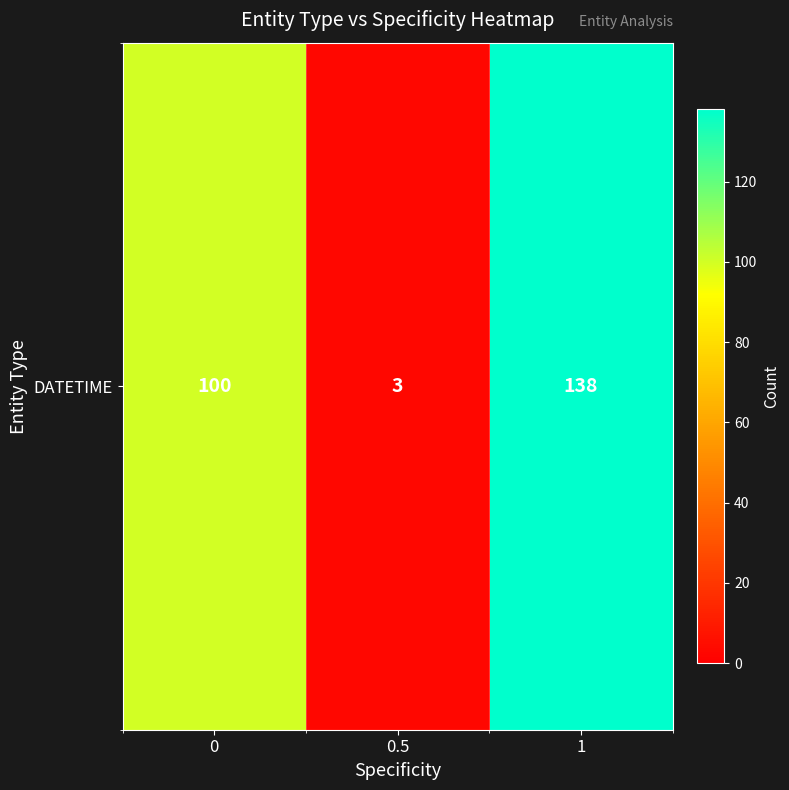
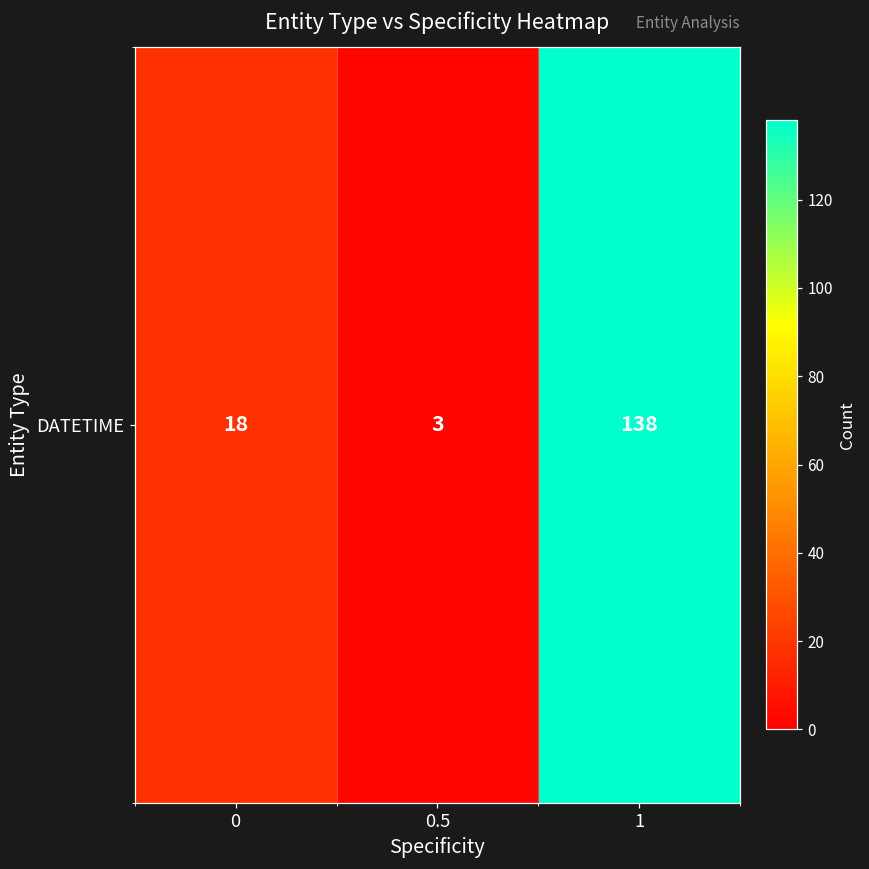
DATETIME, 0: 100 -> 18
